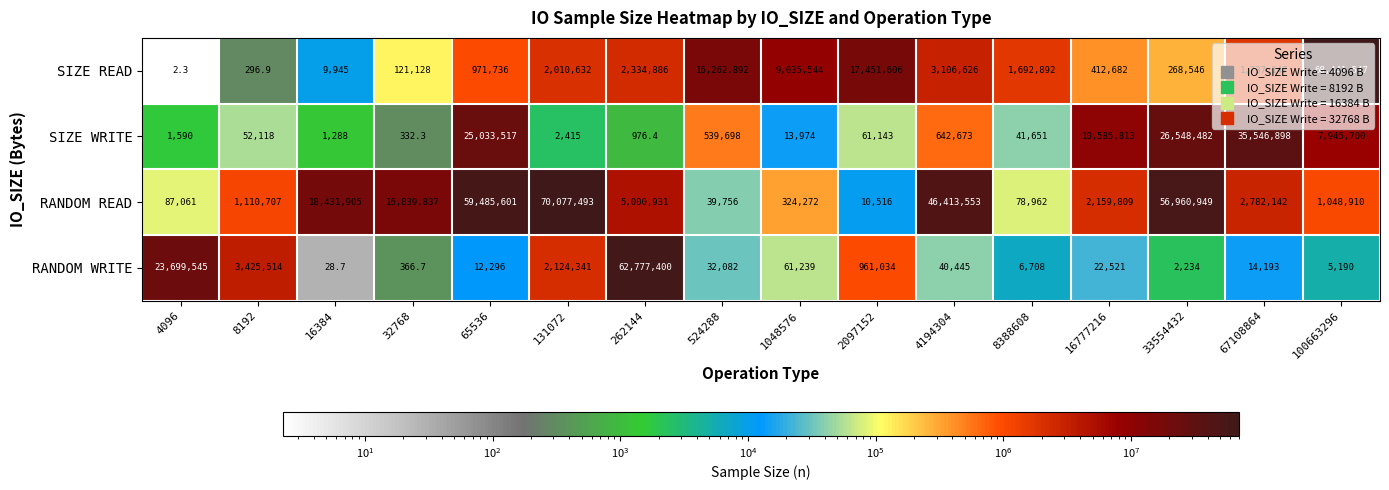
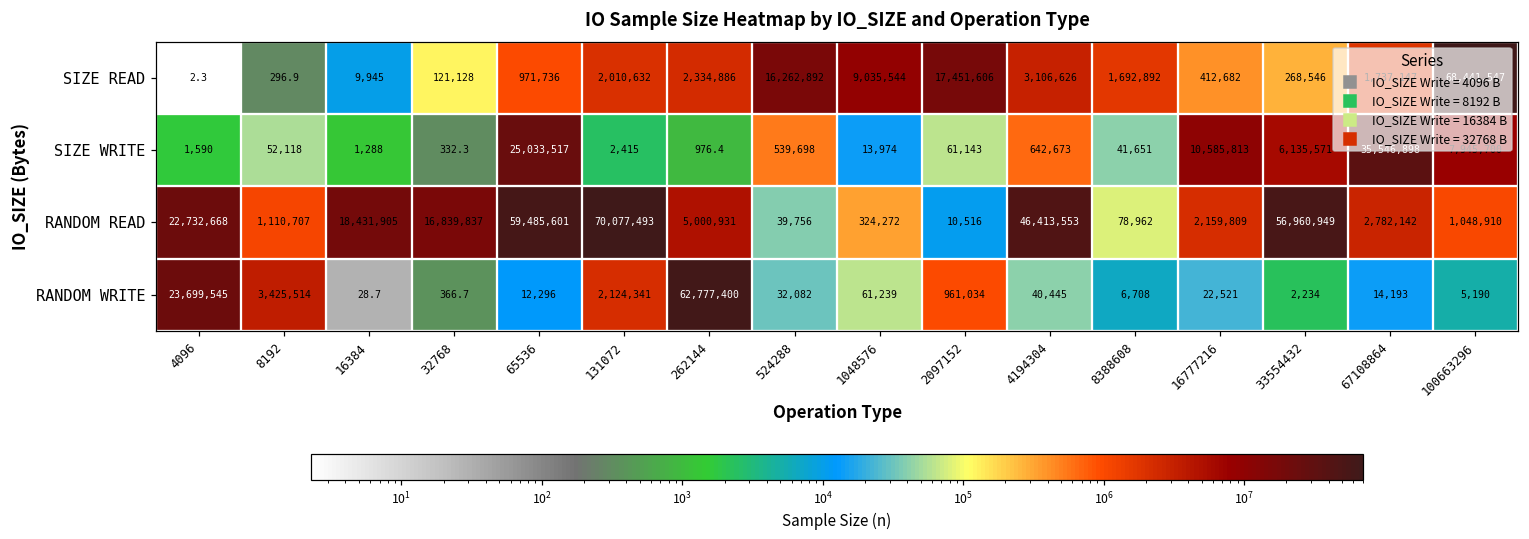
SIZE WRITE, 33554432: 26,548,482 -> 6,135,571
RANDOM READ, 4096: 87,061 -> 22,732,668
